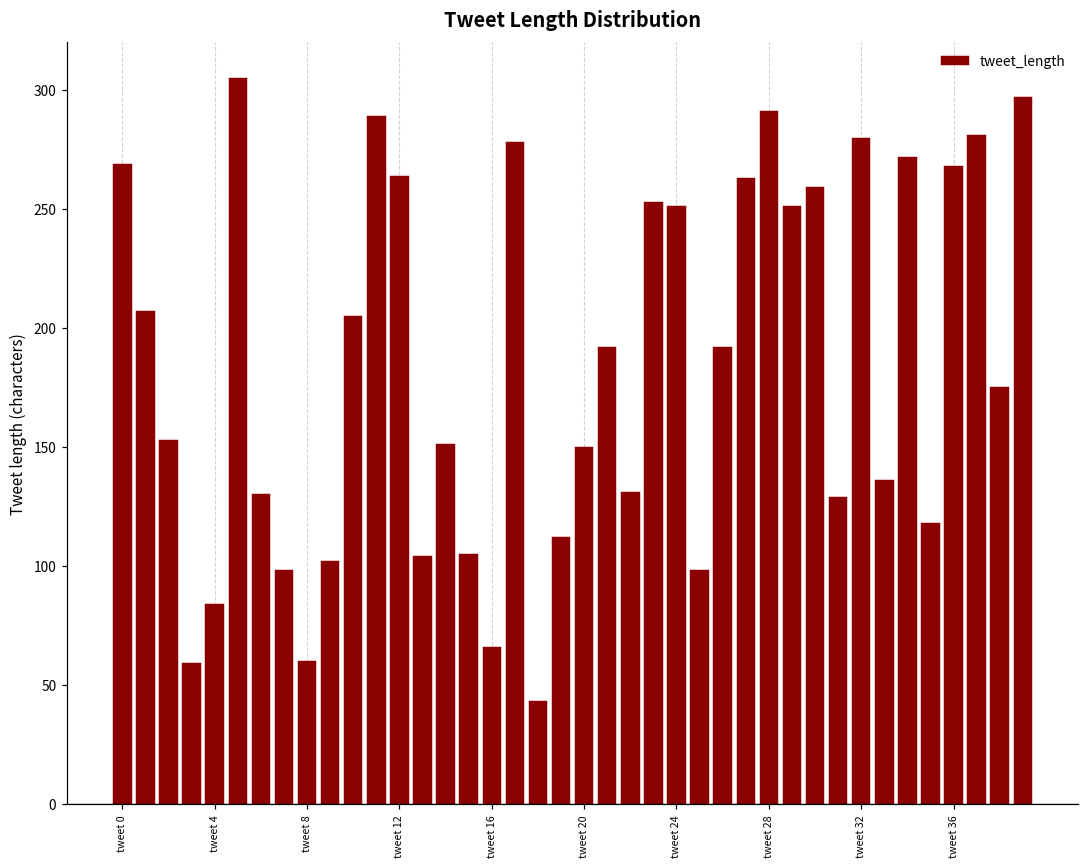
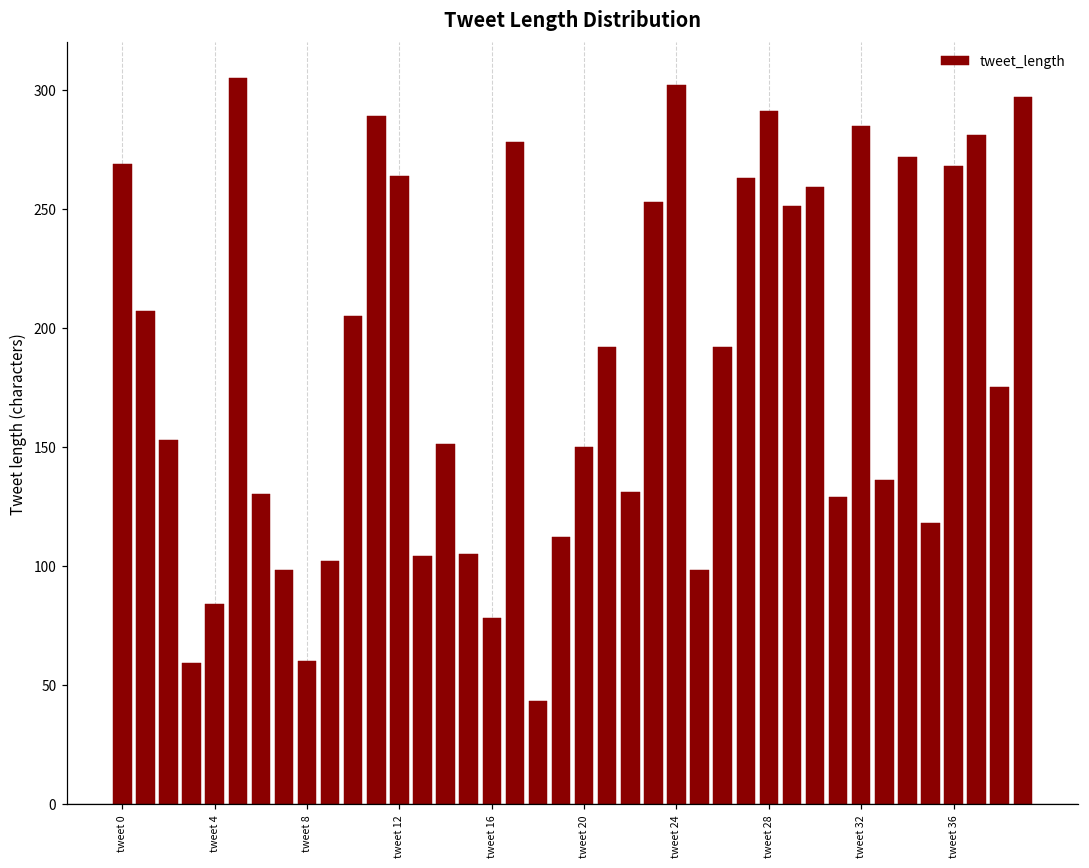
tweet 16: 66 -> 78
tweet 24: 251 -> 302
tweet 32: 280 -> 285
